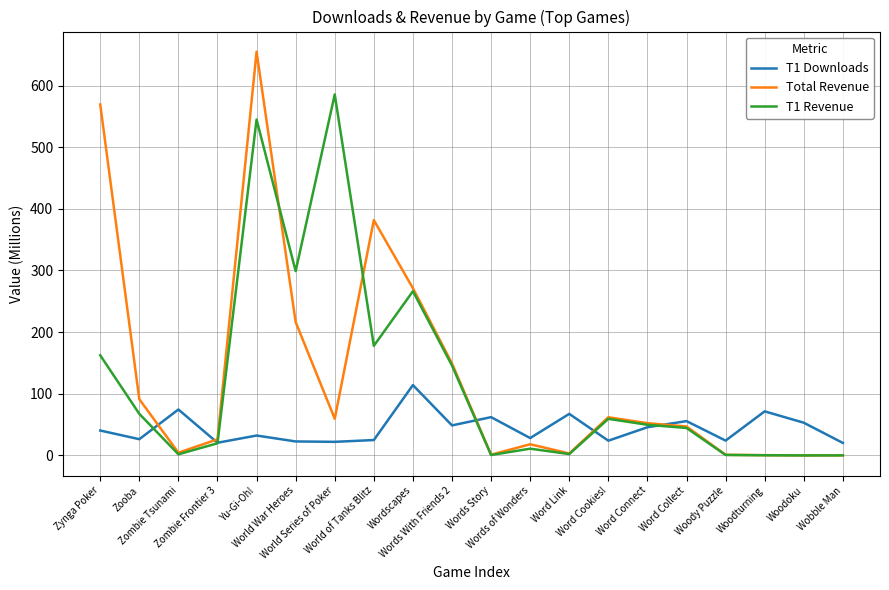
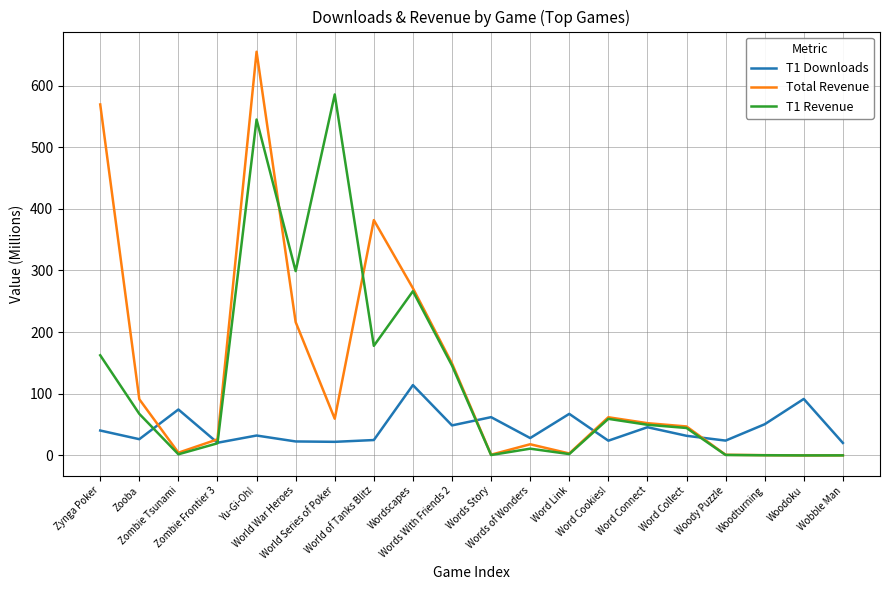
T1 Downloads, Word Collect: 60 -> 30
T1 Downloads, Woodturning: 70 -> 50
T1 Downloads, Woodoku: 50 -> 90
